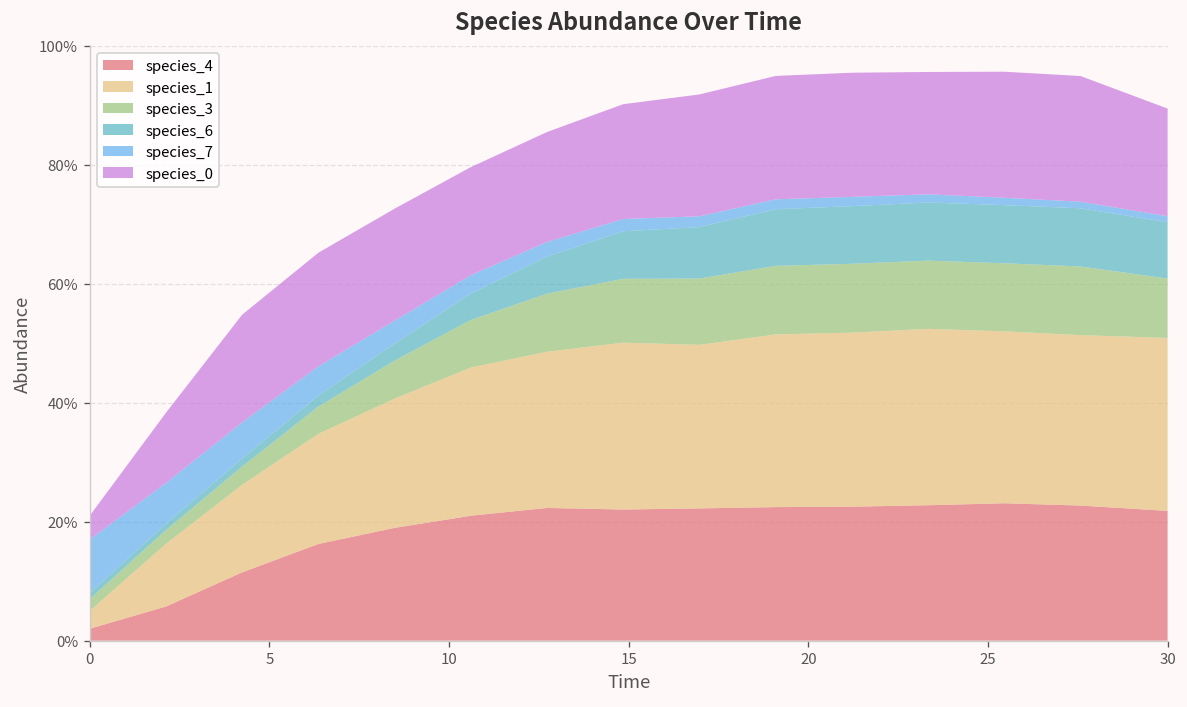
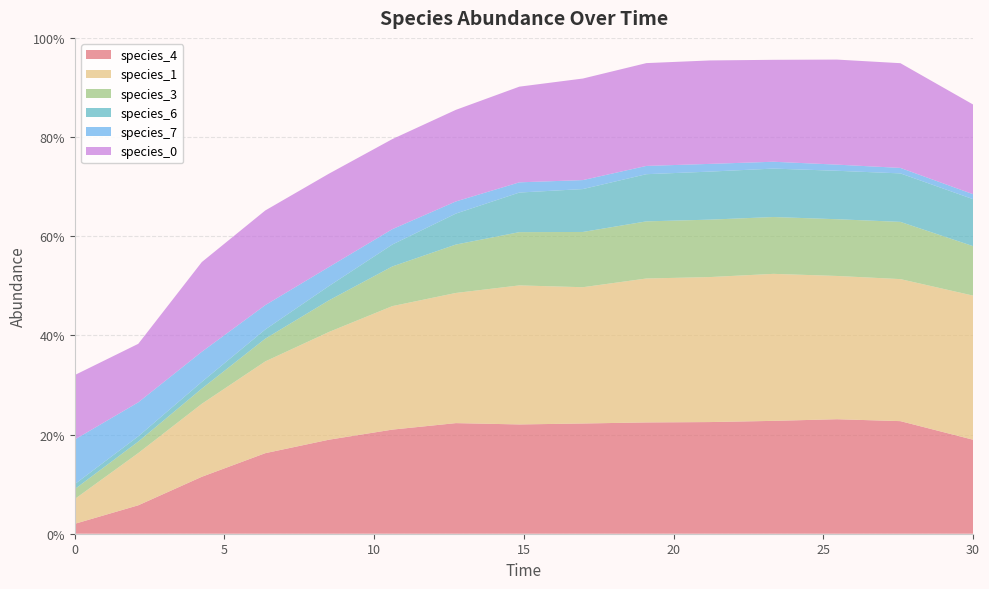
species_1, 0: 3% -> 5%
species_0, 0: 4% -> 13%
species_4, 30: 22% -> 19%
